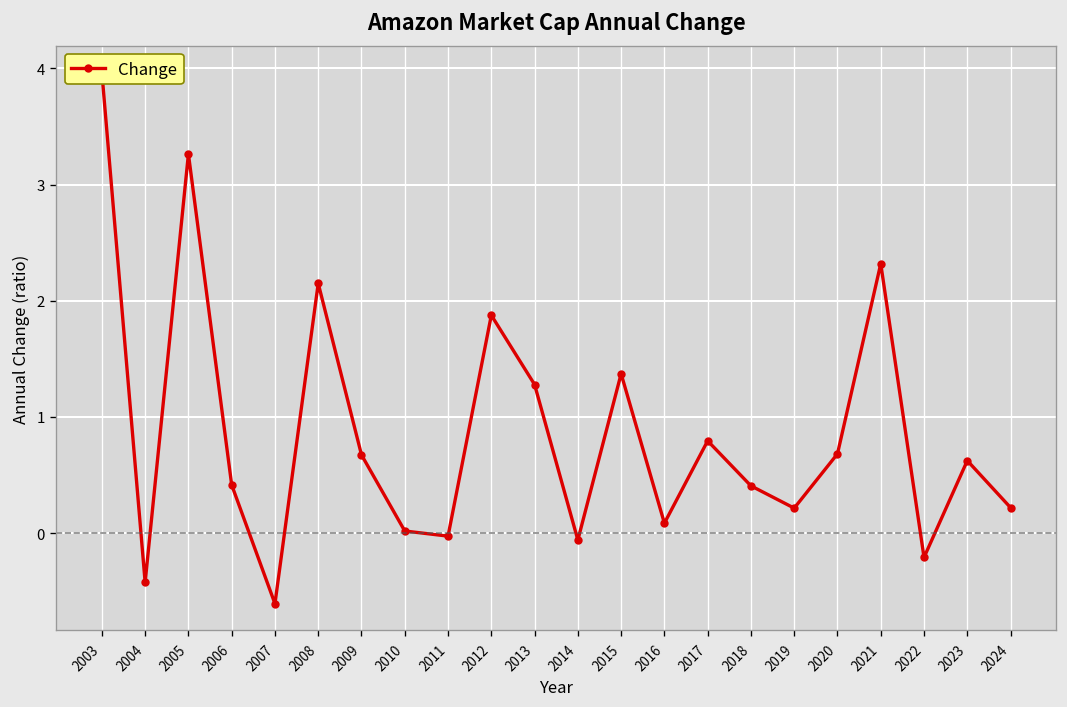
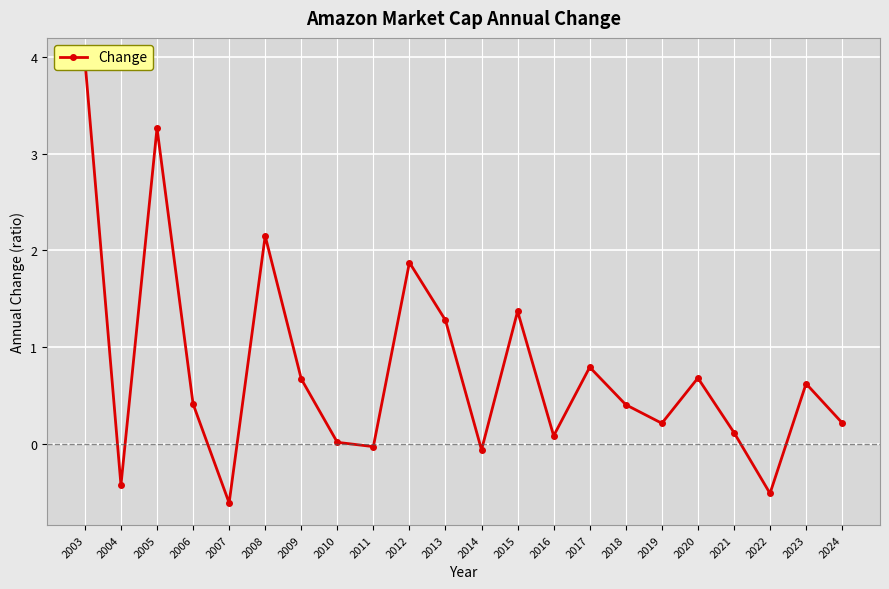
2021: 2.3 -> 0.1
2022: -0.2 -> -0.5
